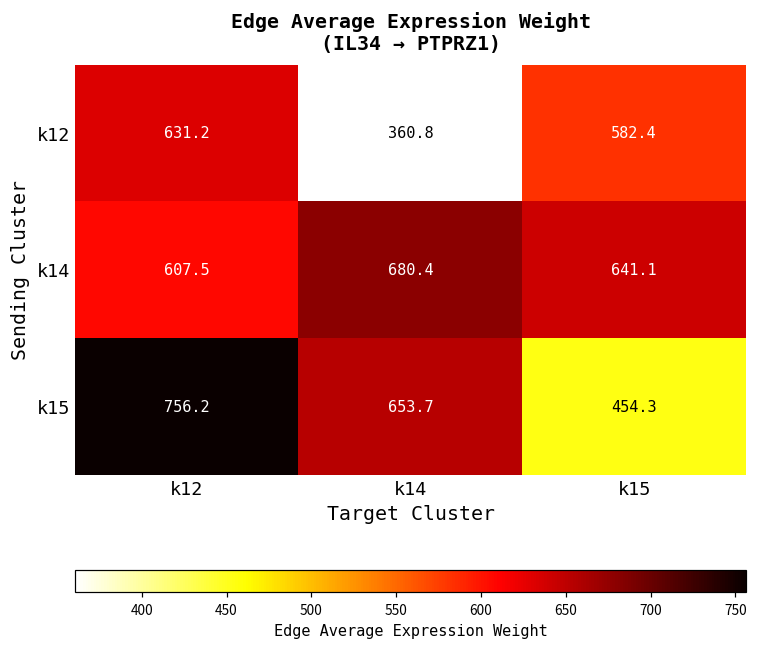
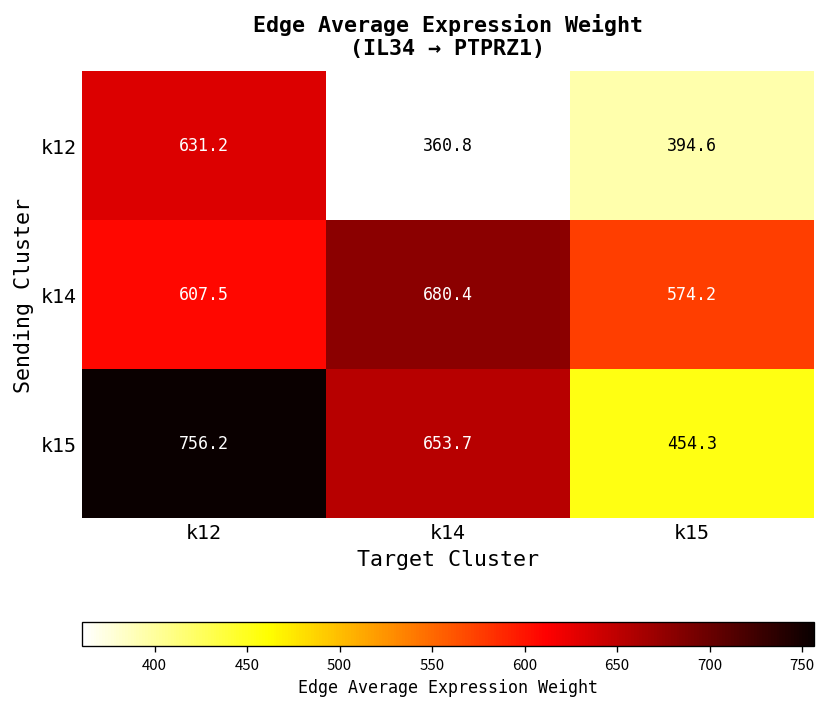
k12, k15: 582.4 -> 394.6
k14, k15: 641.1 -> 574.2
